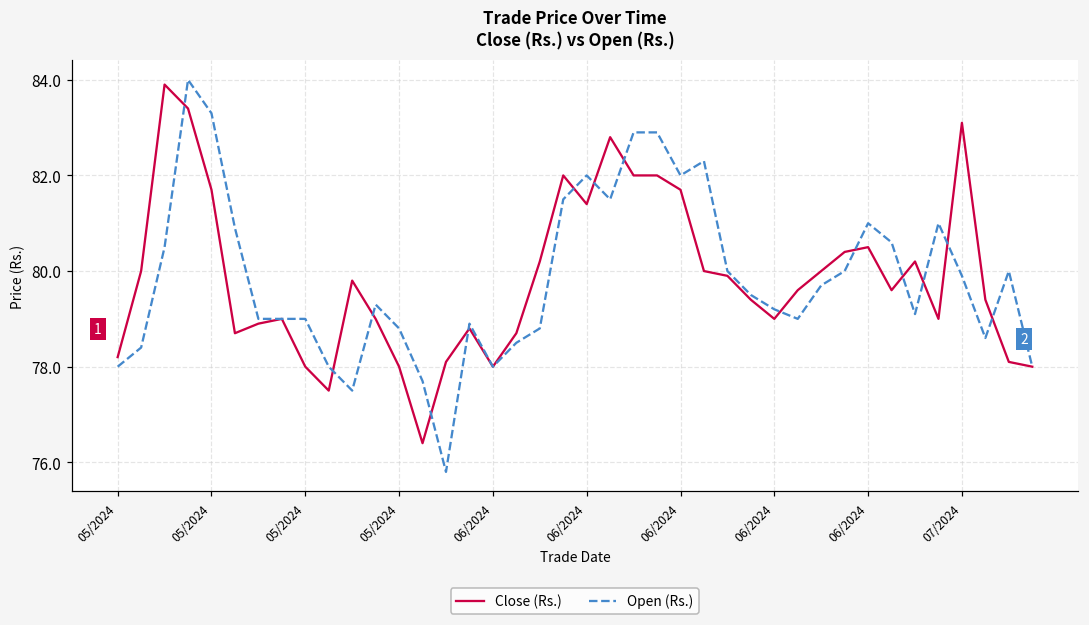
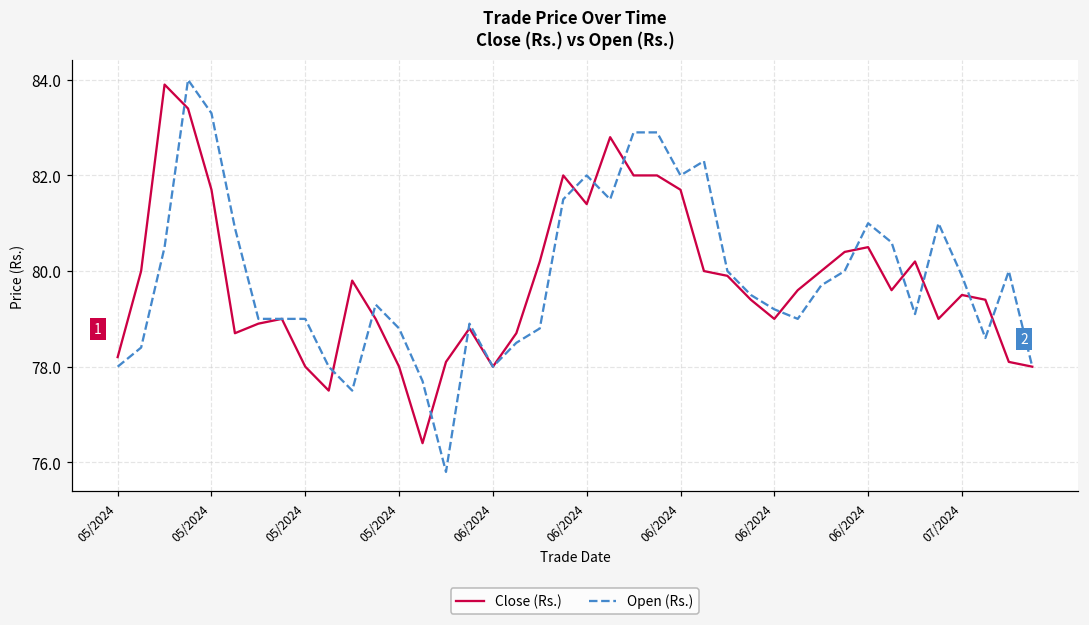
Close (Rs.), 07/2024: 83.1 -> 79.5
